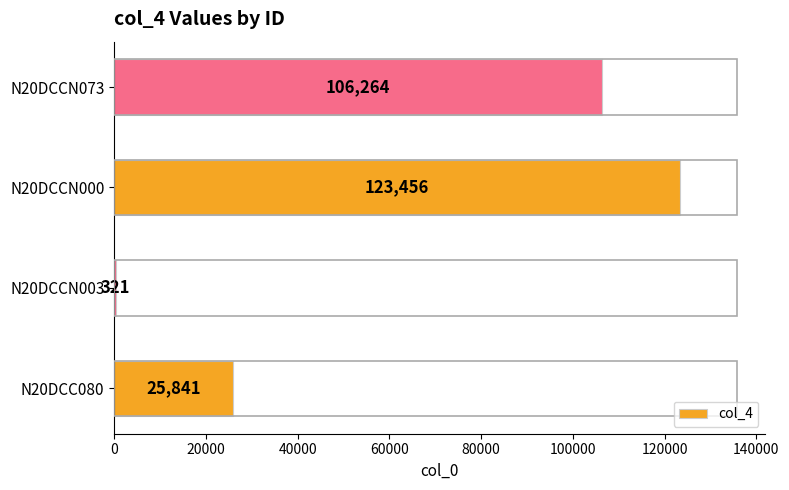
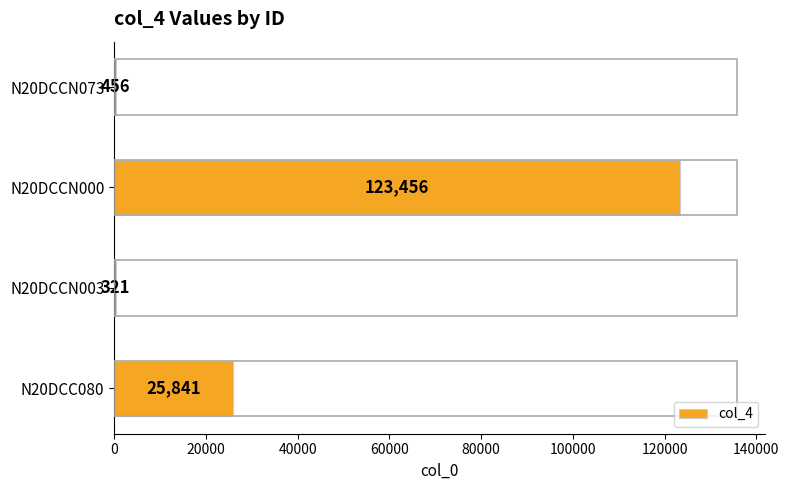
N20DCCN073: 106,264 -> 456
